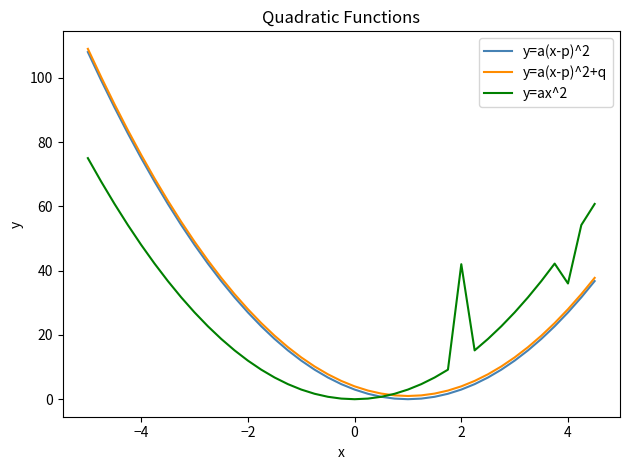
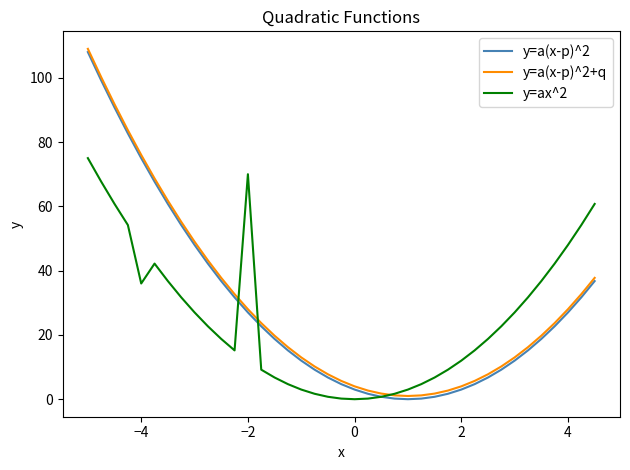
y=ax^2, −4: 48 -> 36
y=ax^2, −2: 12 -> 70
y=ax^2, 2: 42 -> 12
y=ax^2, 4: 36 -> 48
